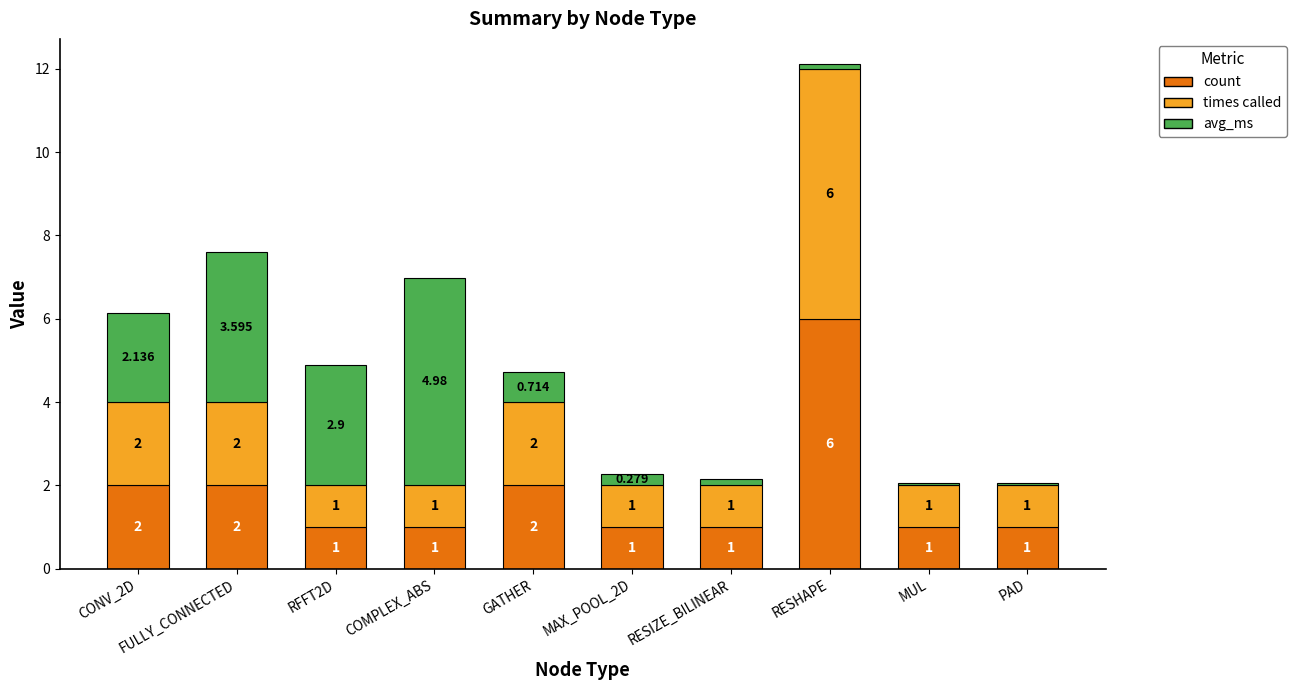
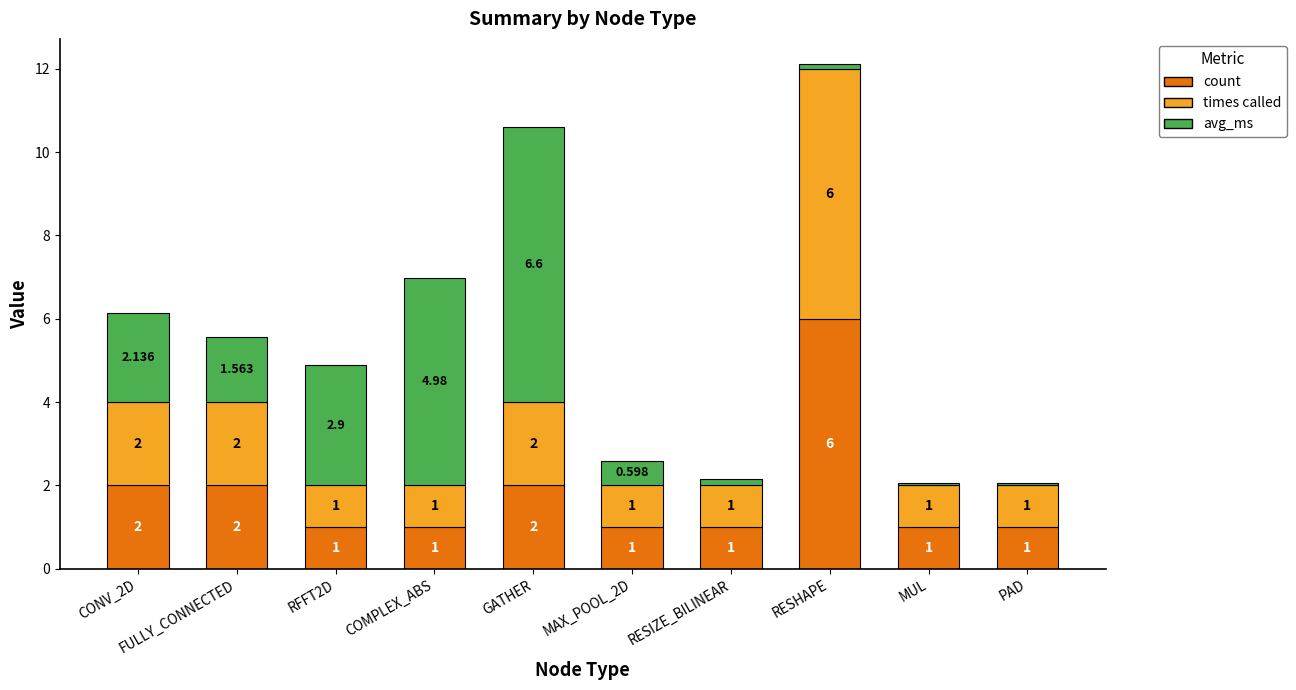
avg_ms, FULLY_CONNECTED: 3.595 -> 1.563
avg_ms, GATHER: 0.714 -> 6.6
avg_ms, MAX_POOL_2D: 0.279 -> 0.598
